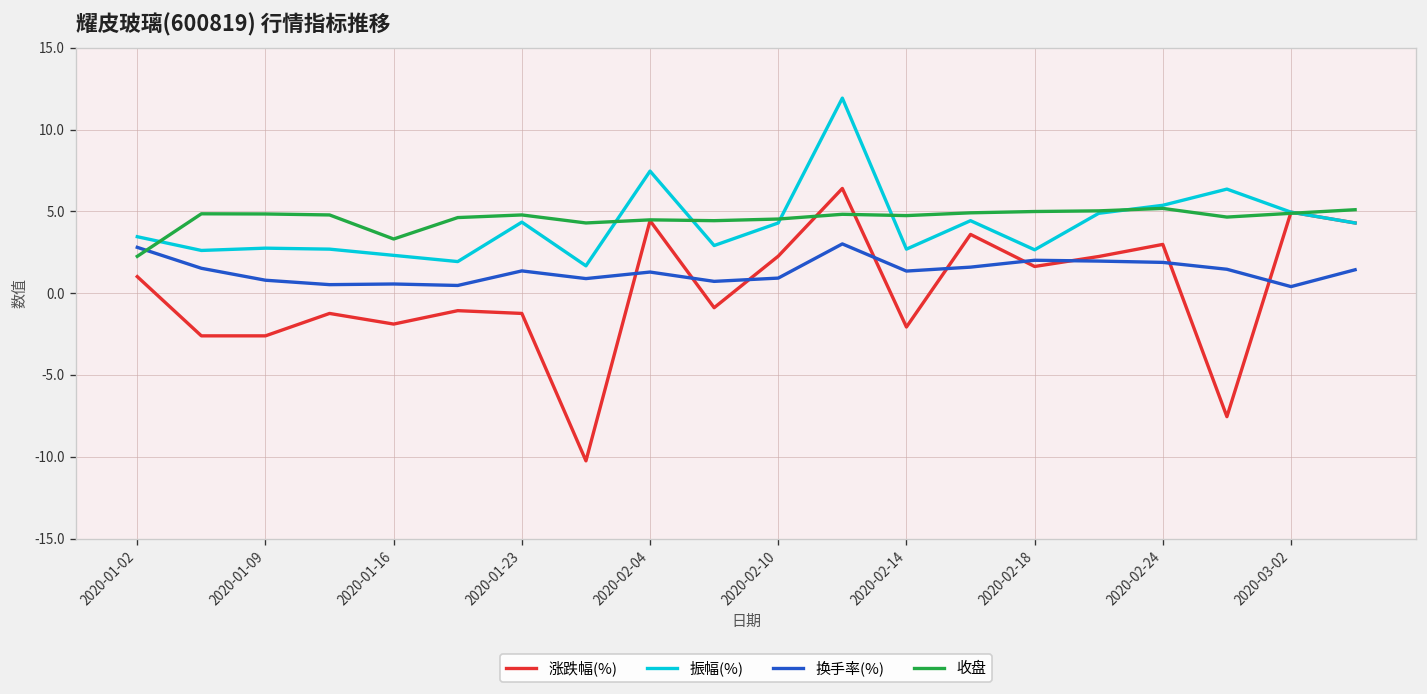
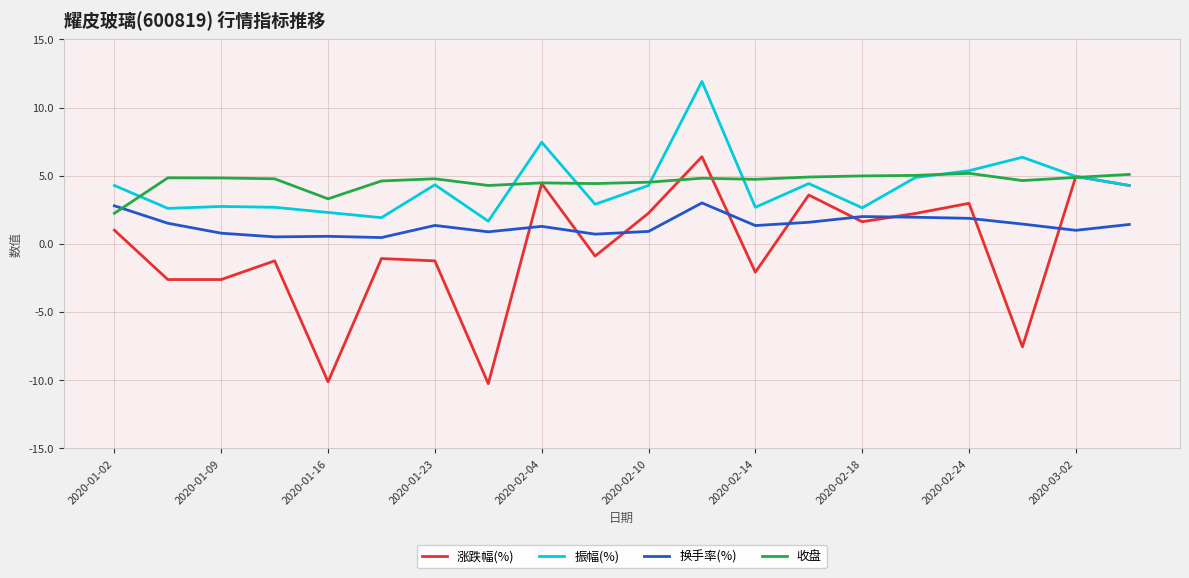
振幅(%), 2020-01-02: 3.5 -> 4.3
涨跌幅(%), 2020-01-16: -1.9 -> -10.1
换手率(%), 2020-03-02: 0.4 -> 1.0
